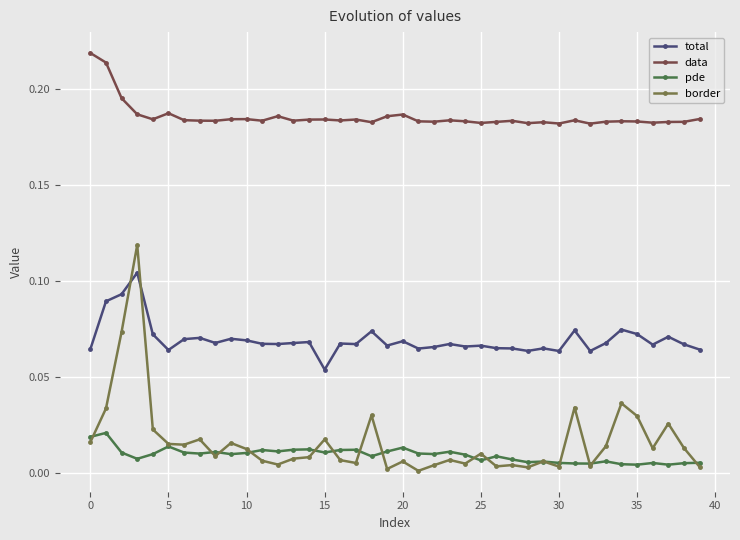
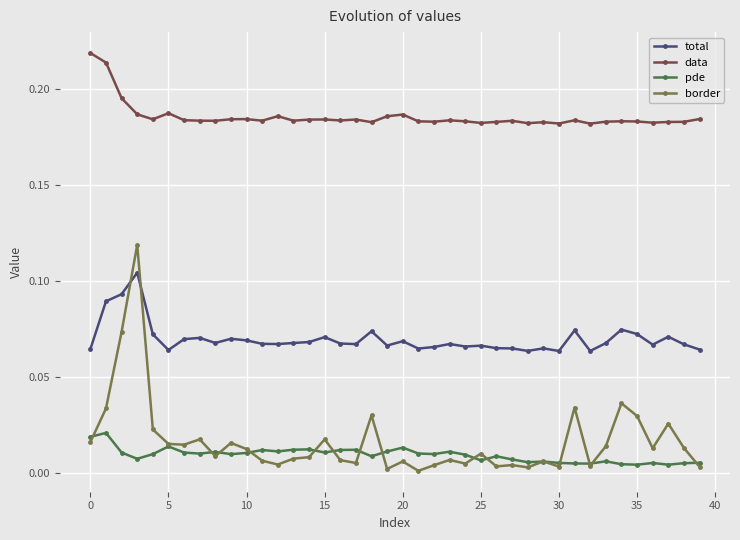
total, 15: 0.054 -> 0.071
